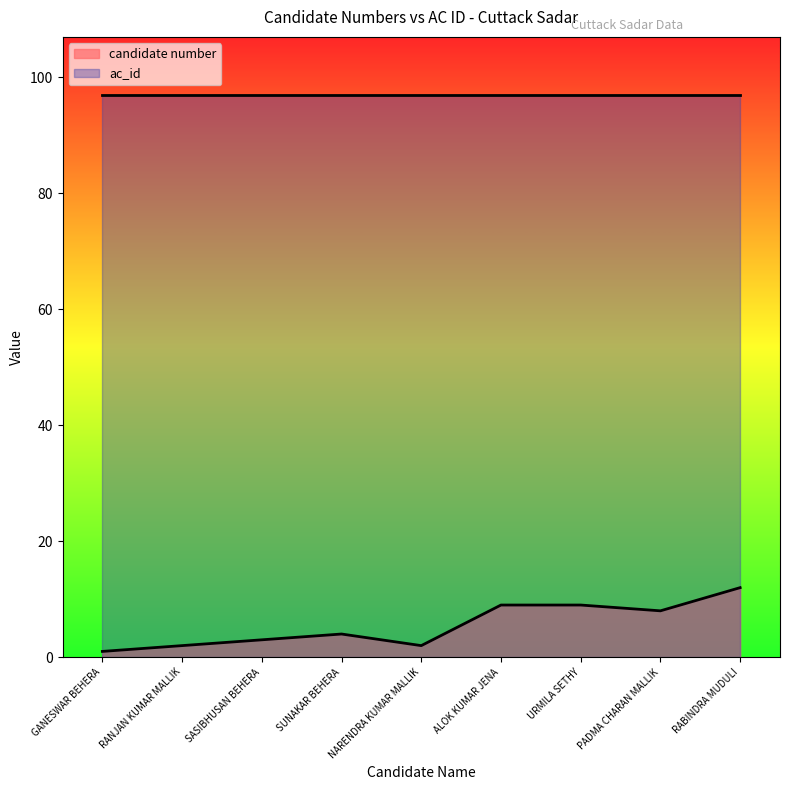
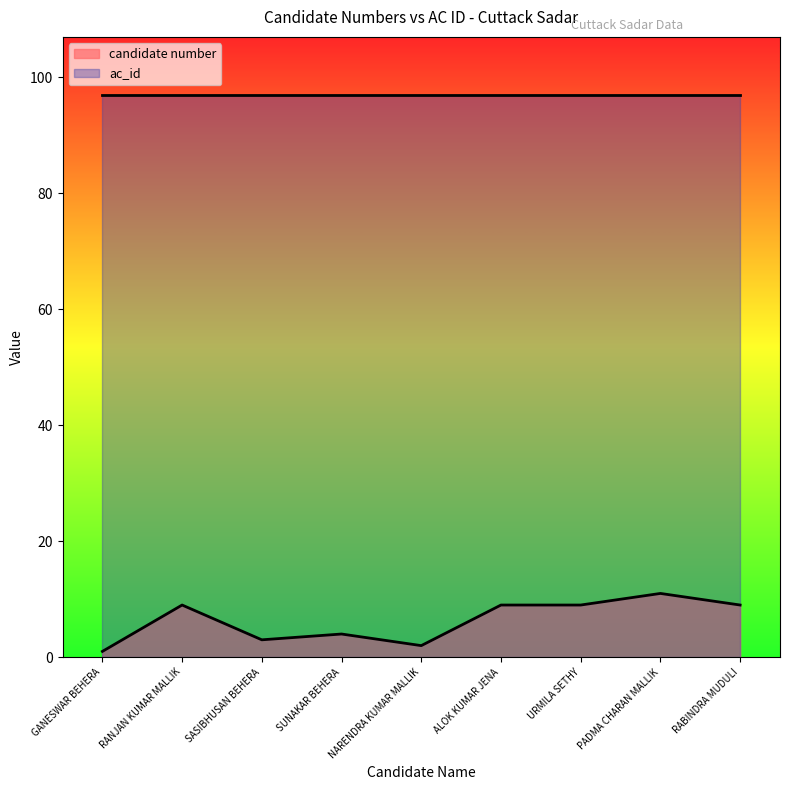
candidate number, RANJAN KUMAR MALLIK: 2 -> 9
candidate number, PADMA CHARAN MALLIK: 8 -> 11
candidate number, RABINDRA MUDULI: 12 -> 9
